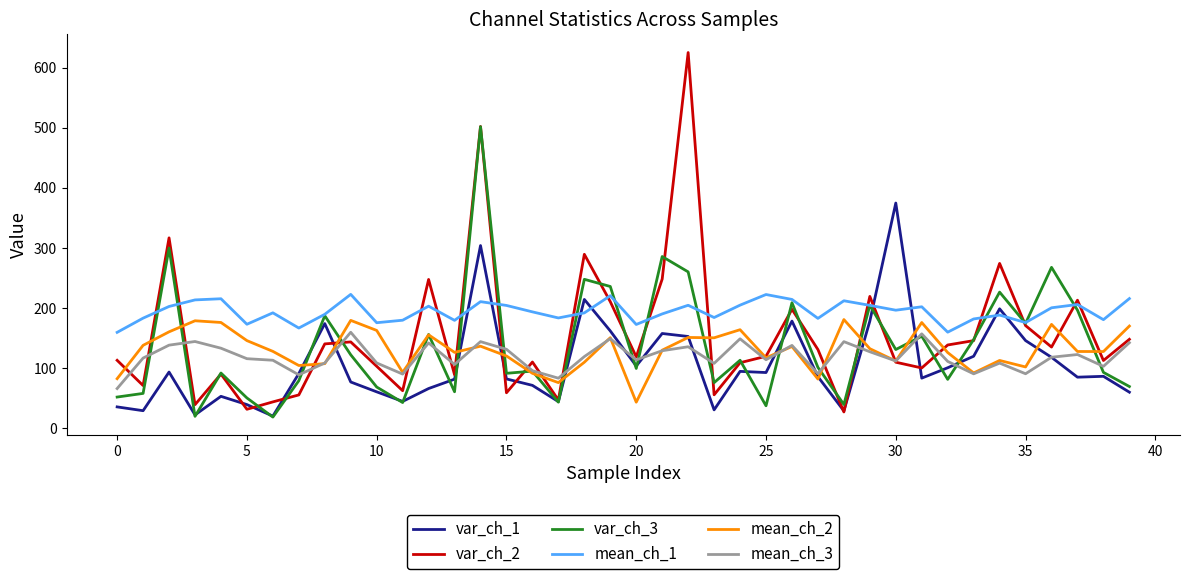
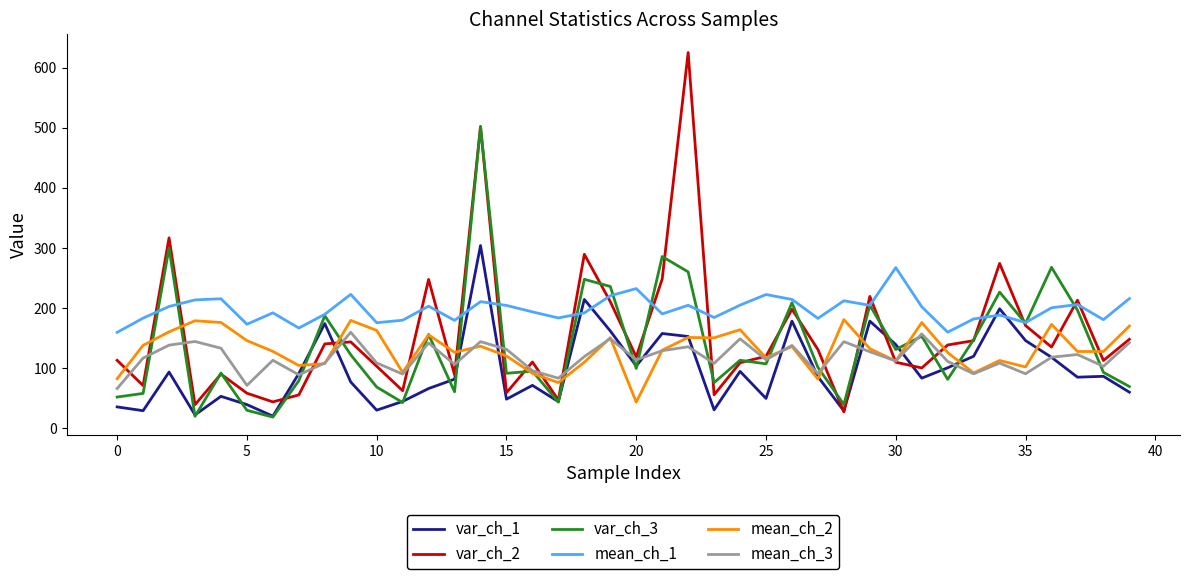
var_ch_2, 5: 30 -> 60
var_ch_3, 5: 50 -> 30
mean_ch_3, 5: 120 -> 70
var_ch_1, 10: 60 -> 30
var_ch_1, 15: 80 -> 50
mean_ch_1, 20: 170 -> 230
var_ch_1, 25: 90 -> 50
var_ch_3, 25: 40 -> 110
var_ch_1, 30: 370 -> 140
mean_ch_1, 30: 200 -> 270
